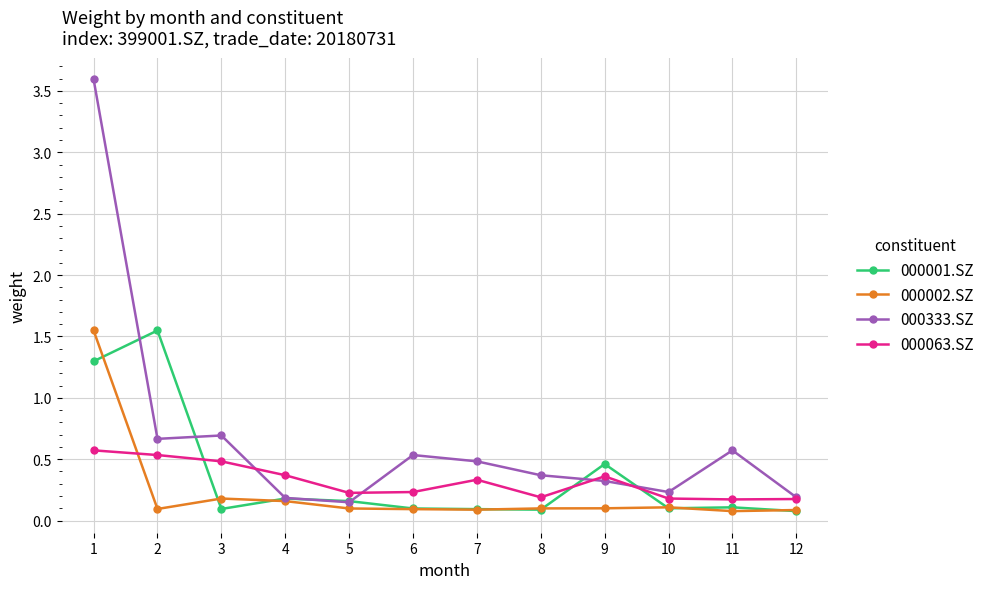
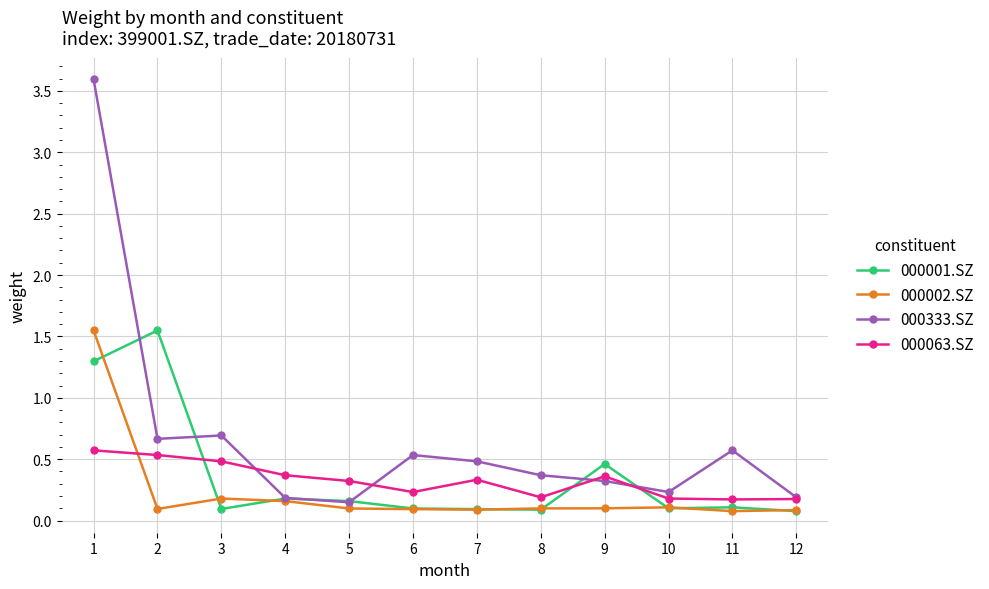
000063.SZ, 5: 0.23 -> 0.32
